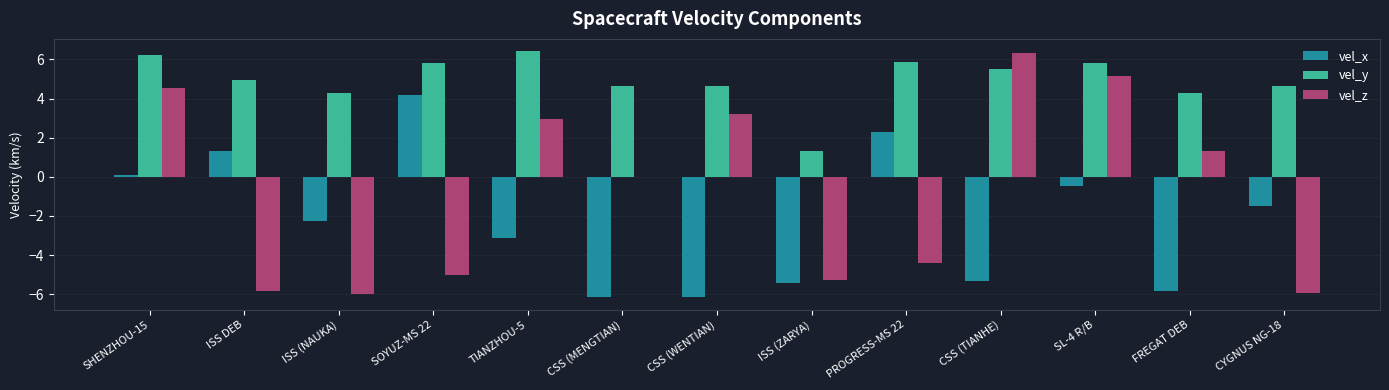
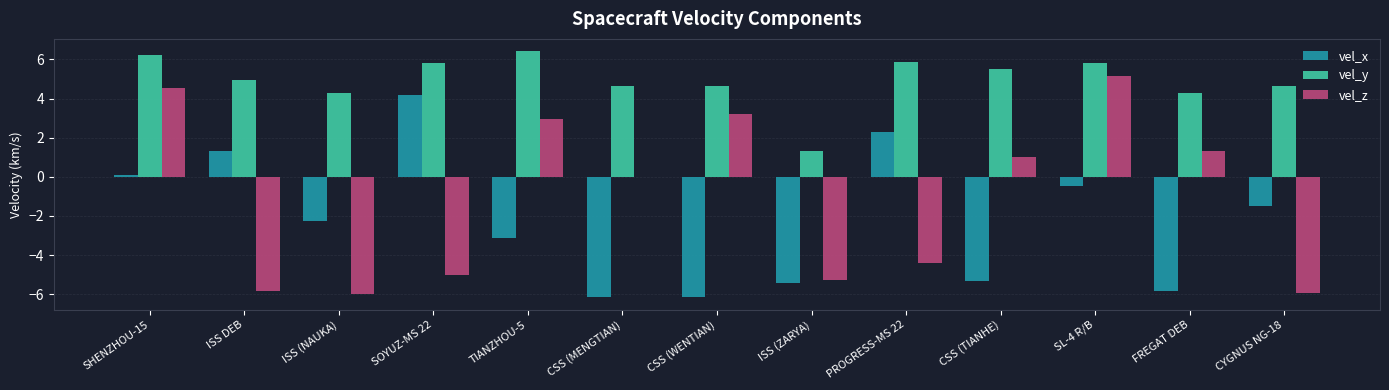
vel_z, CSS (TIANHE): 6.3 -> 1.0
